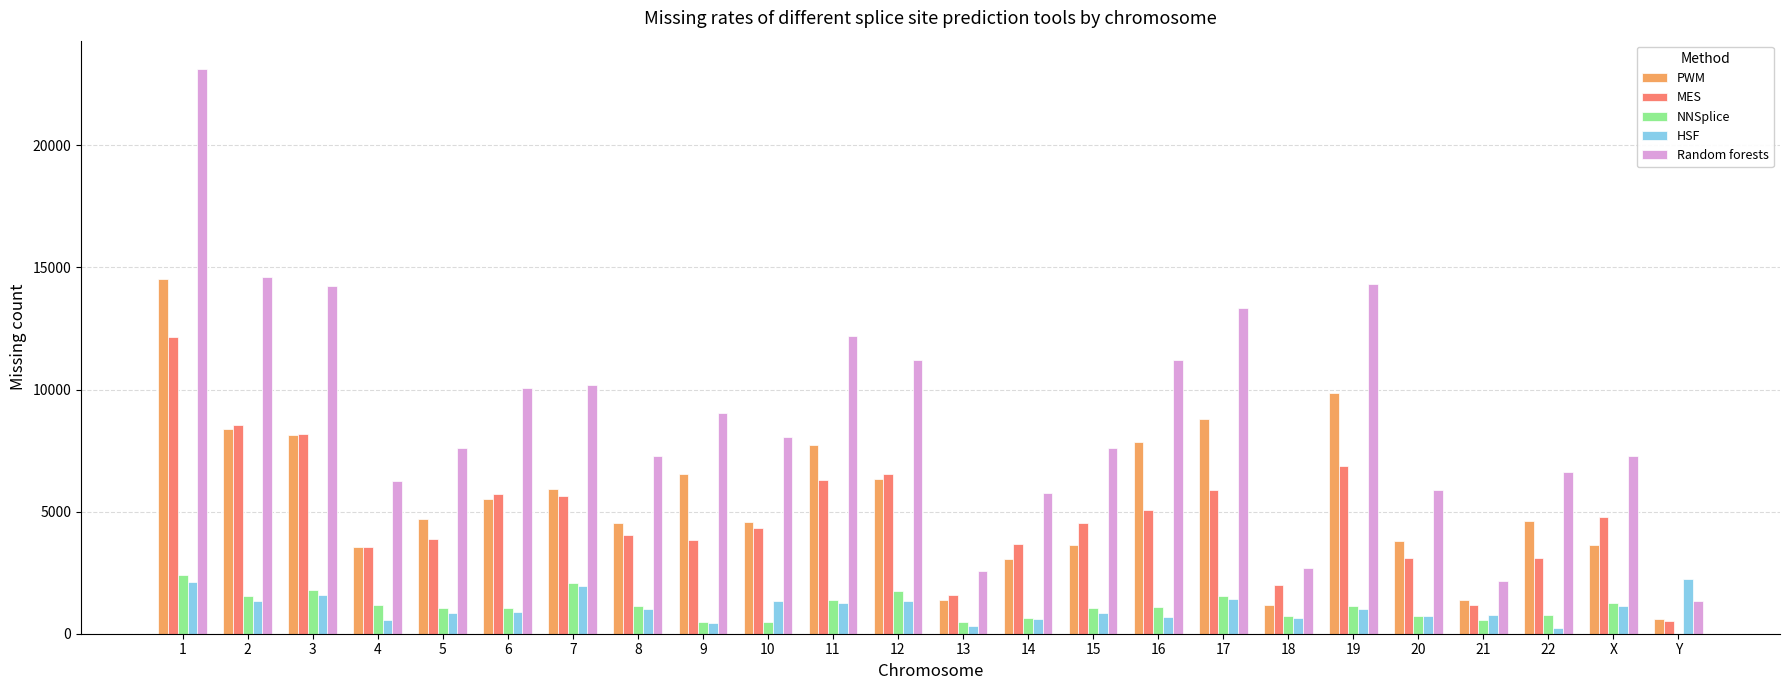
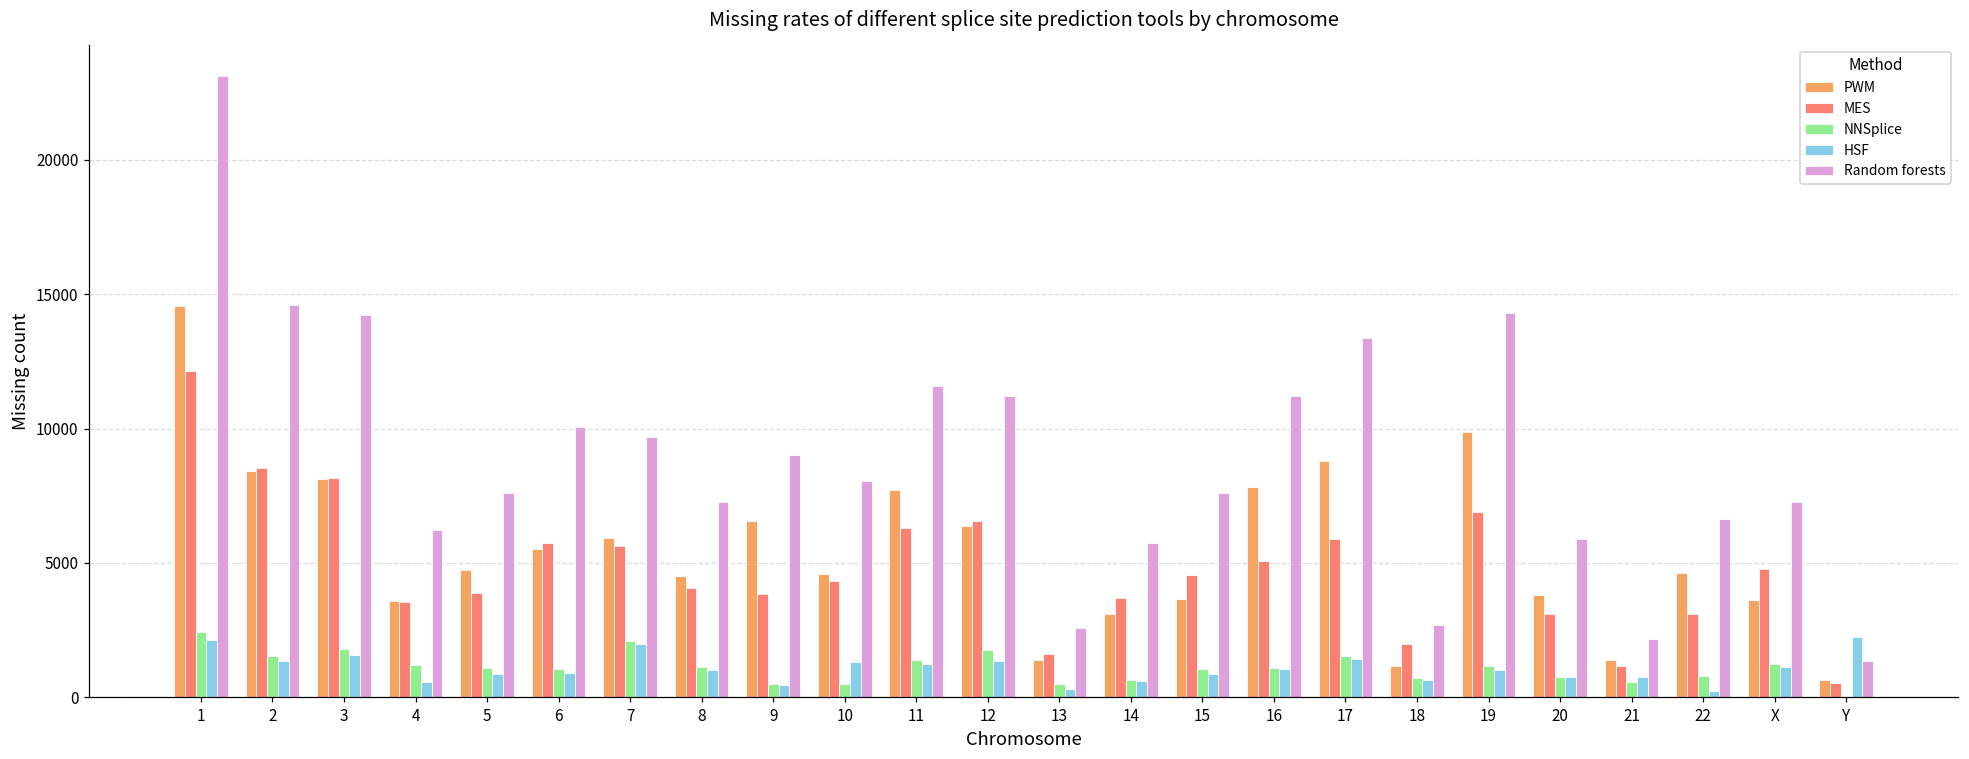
Random forests, 7: 10200 -> 9700
Random forests, 11: 12200 -> 11600
HSF, 16: 700 -> 1100
